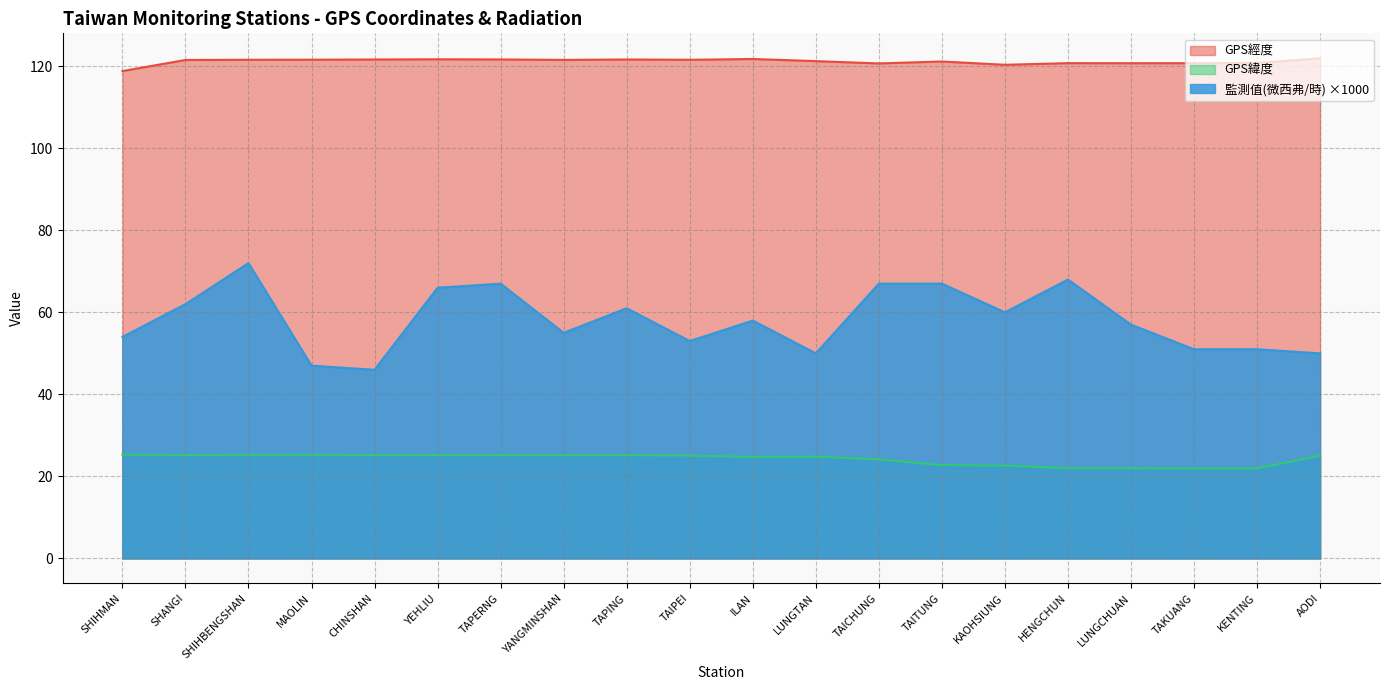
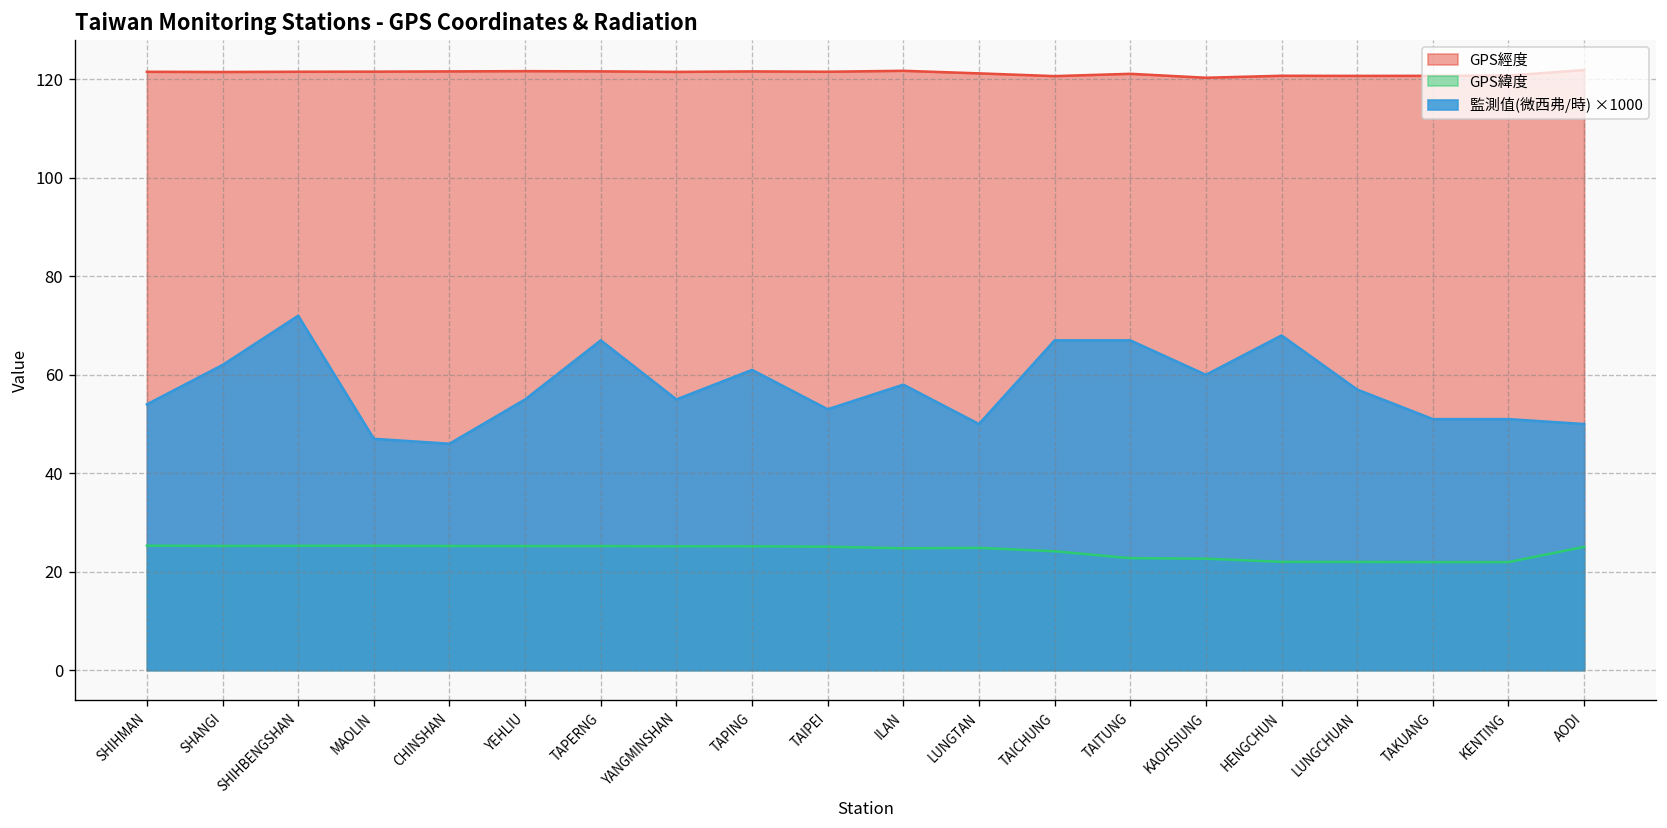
GPS經度, SHIHMAN: 119 -> 122
監測值(微西弗/時) ×1000, YEHLIU: 66 -> 55
